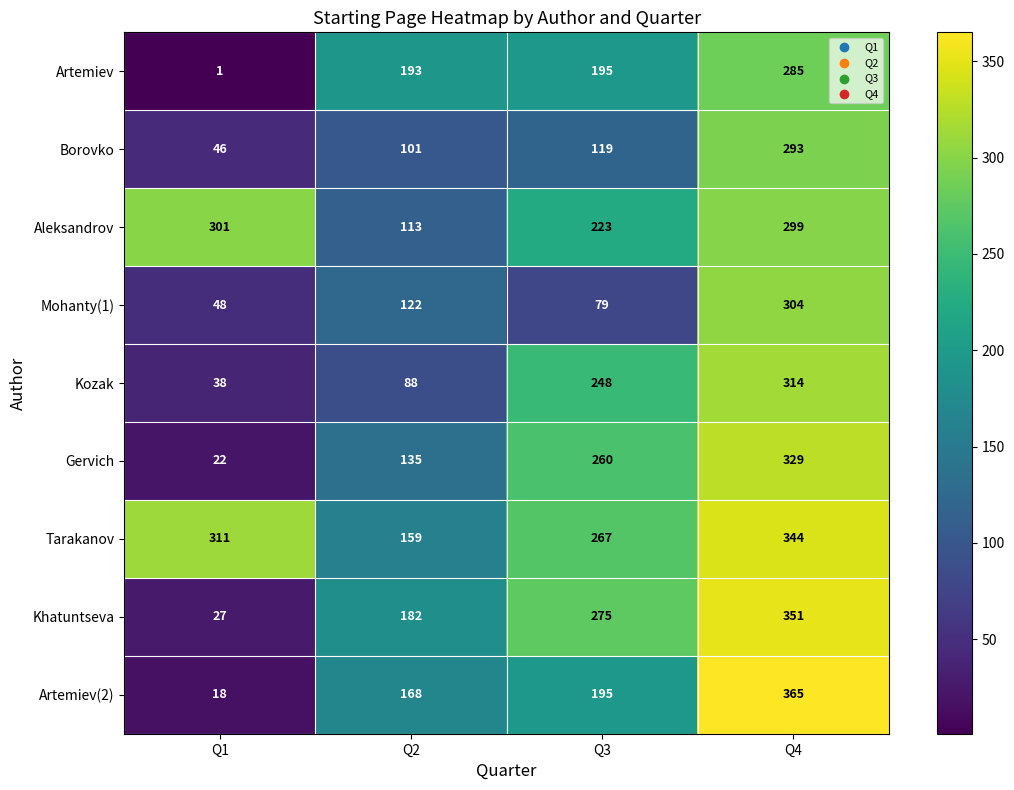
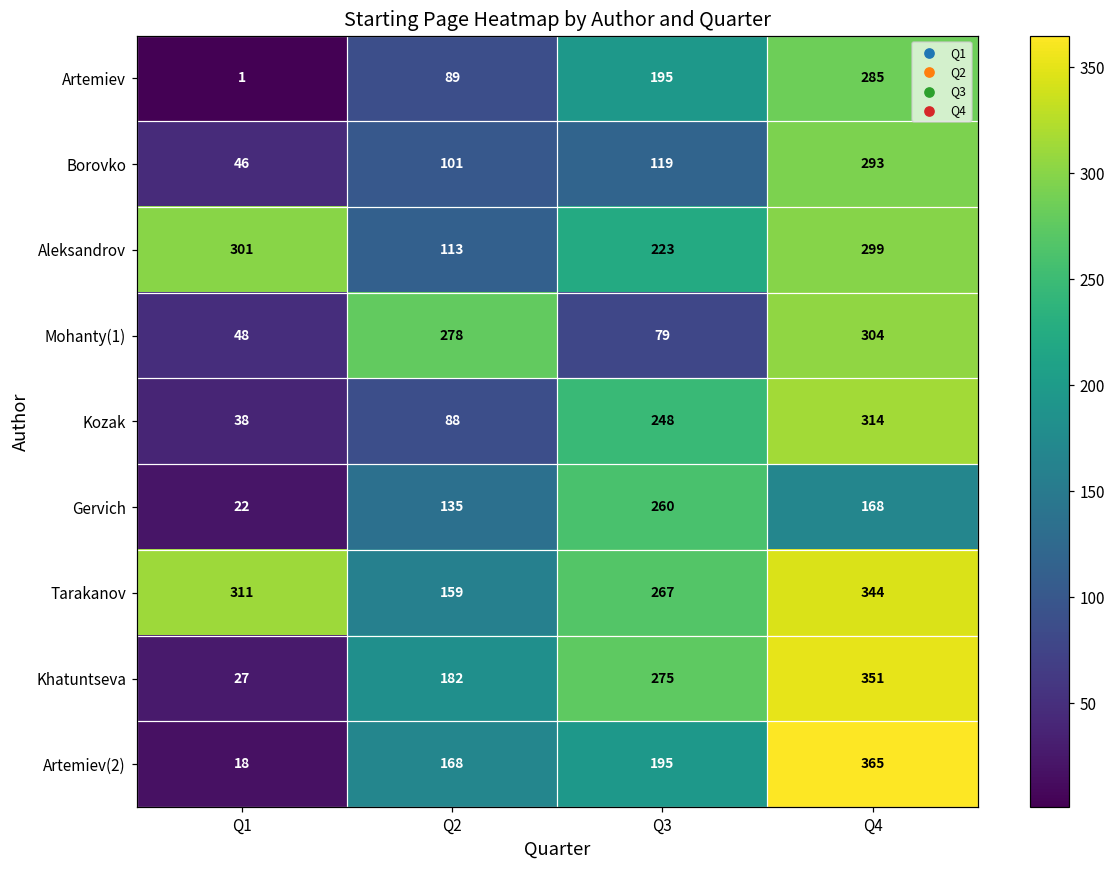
Artemiev, Q2: 193 -> 89
Mohanty(1), Q2: 122 -> 278
Gervich, Q4: 329 -> 168
